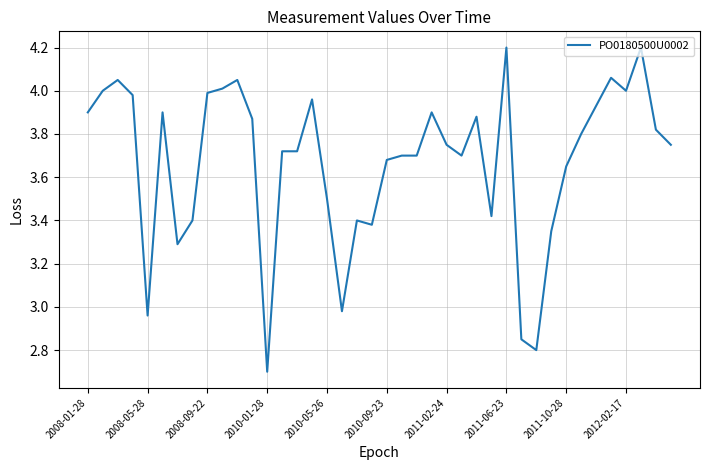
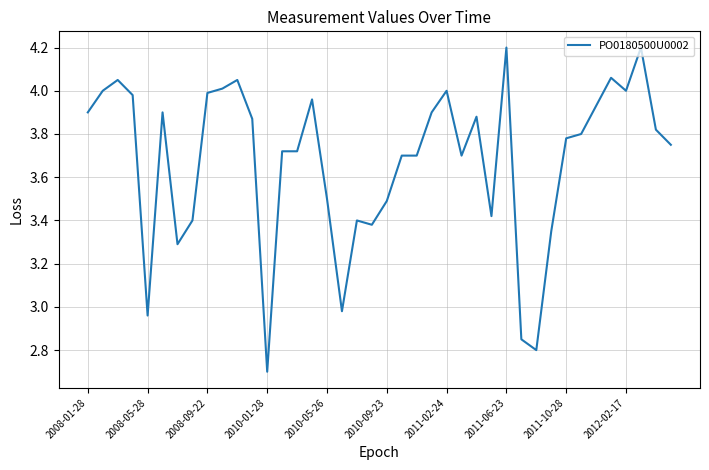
2010-09-23: 3.68 -> 3.49
2011-02-24: 3.75 -> 4.00
2011-10-28: 3.65 -> 3.78
